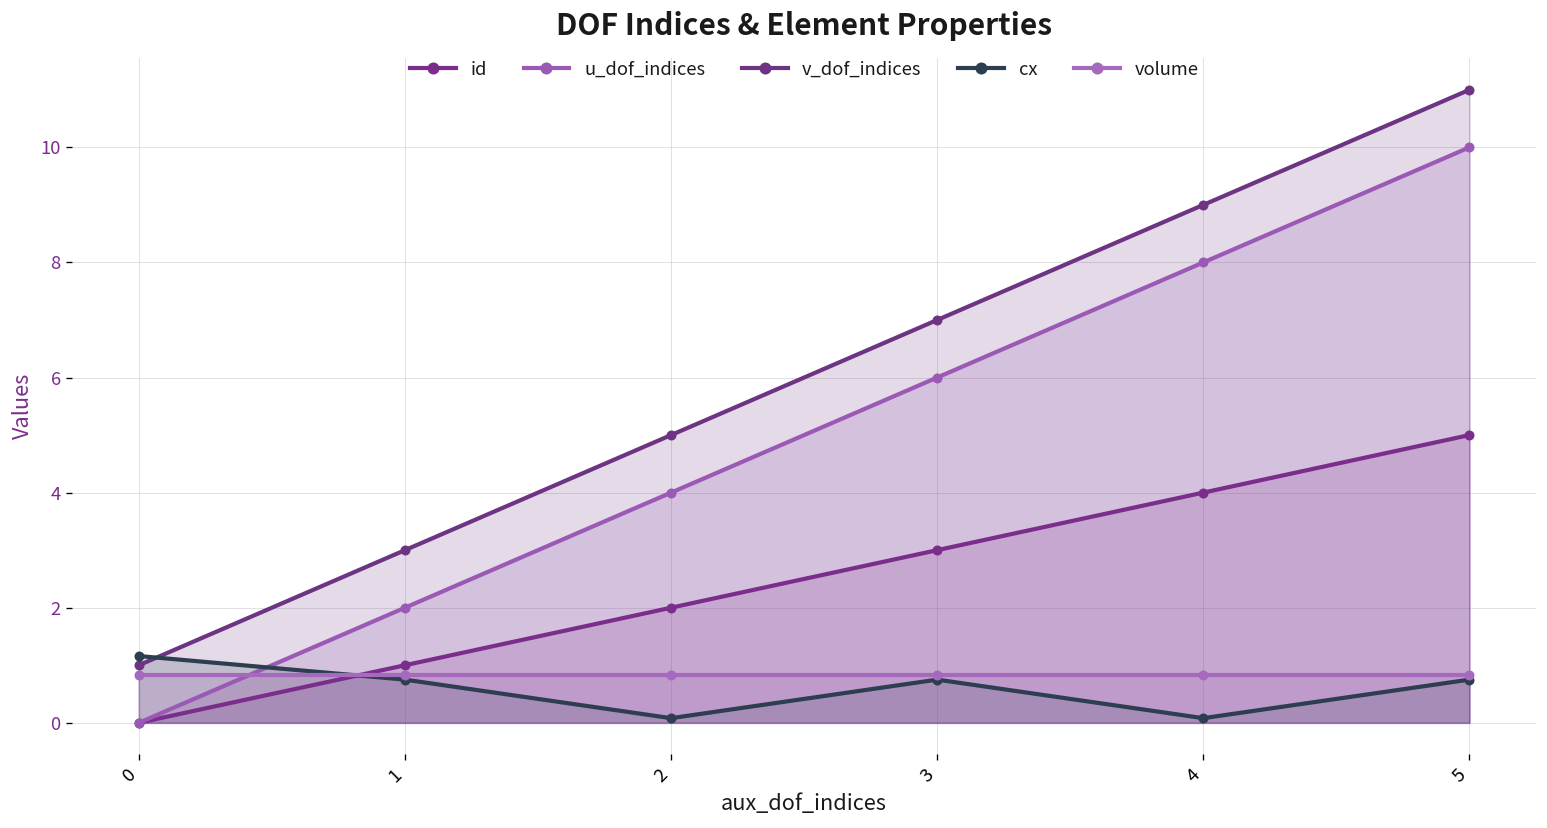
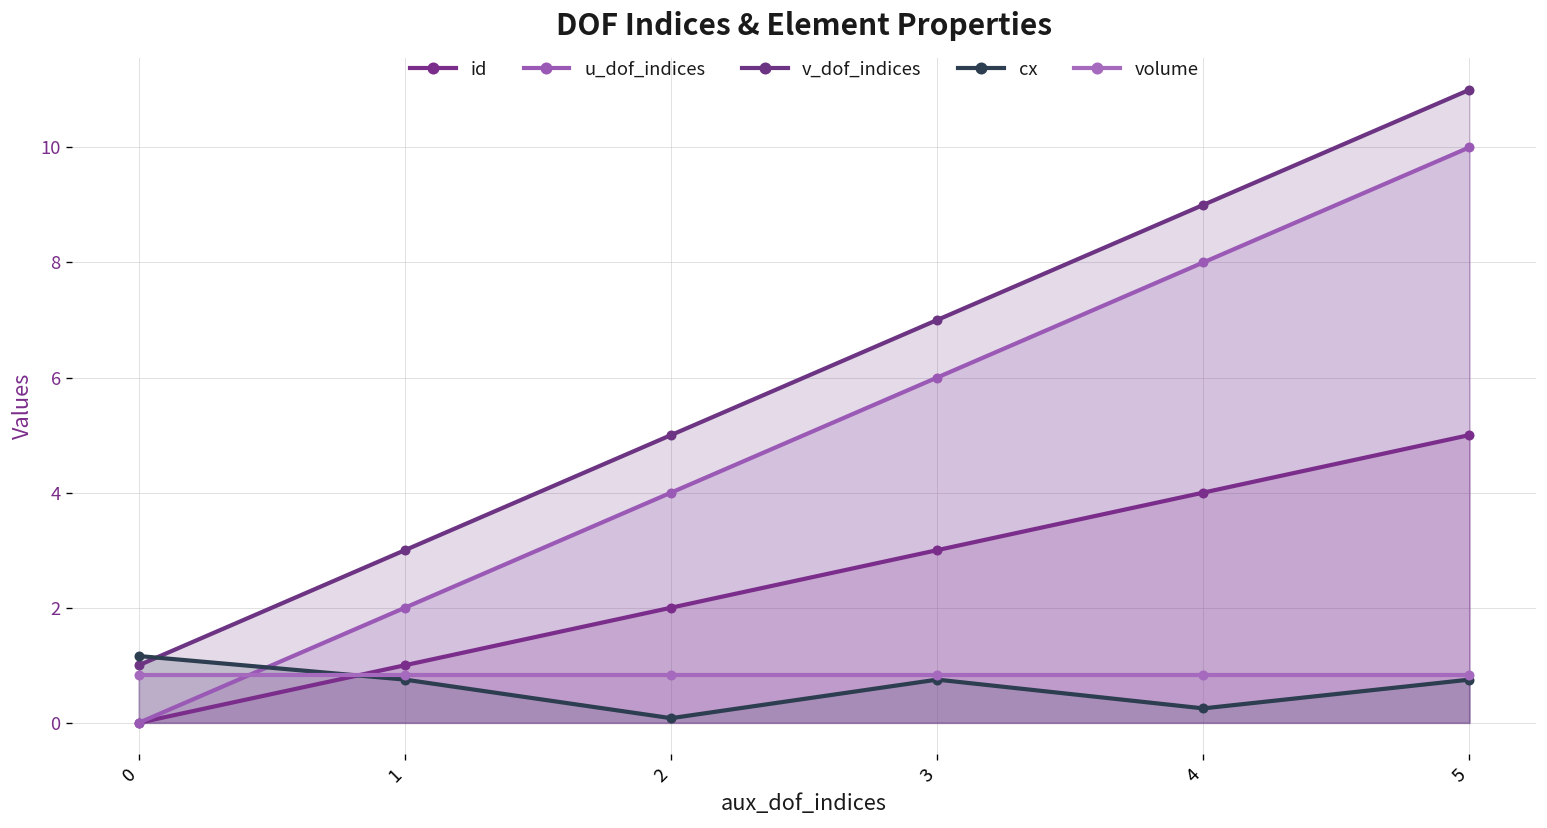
cx, 4: 0.1 -> 0.3
